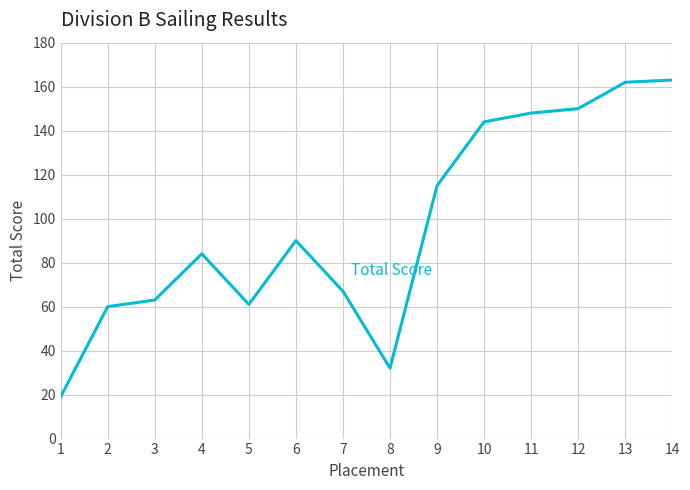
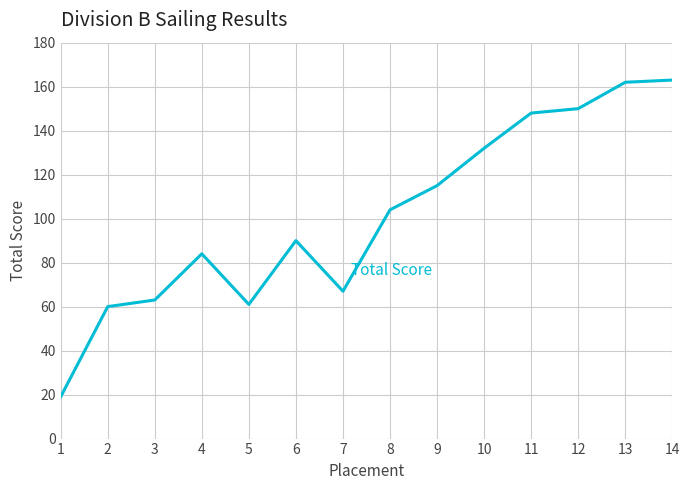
8: 32 -> 104
10: 144 -> 132
